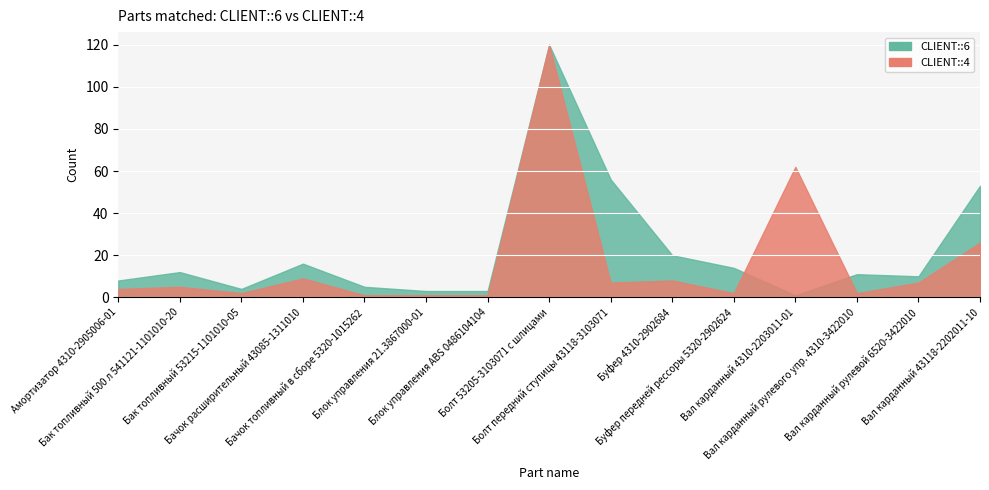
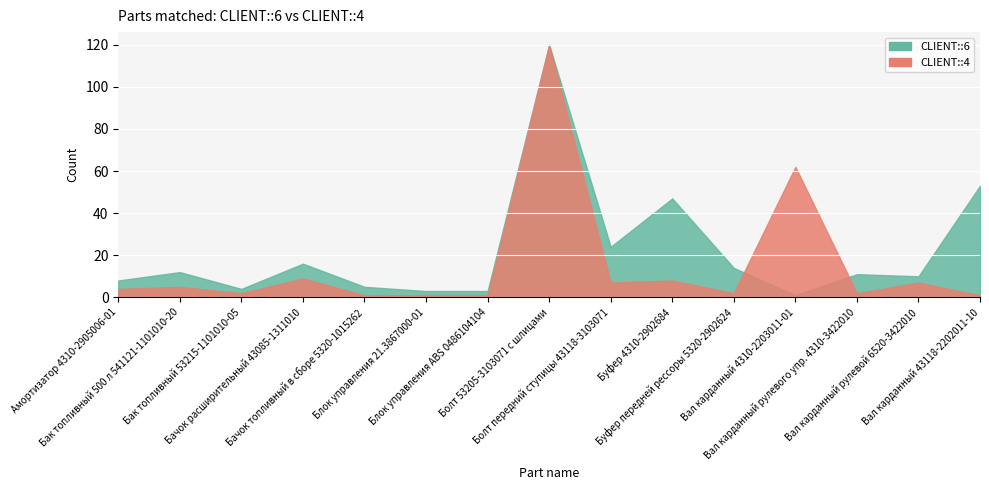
CLIENT::6, Болт передний ступицы 43118-3103071: 56 -> 24
CLIENT::6, Буфер 4310-2902684: 20 -> 47
CLIENT::4, Вал карданный 43118-2202011-10: 26 -> 1
